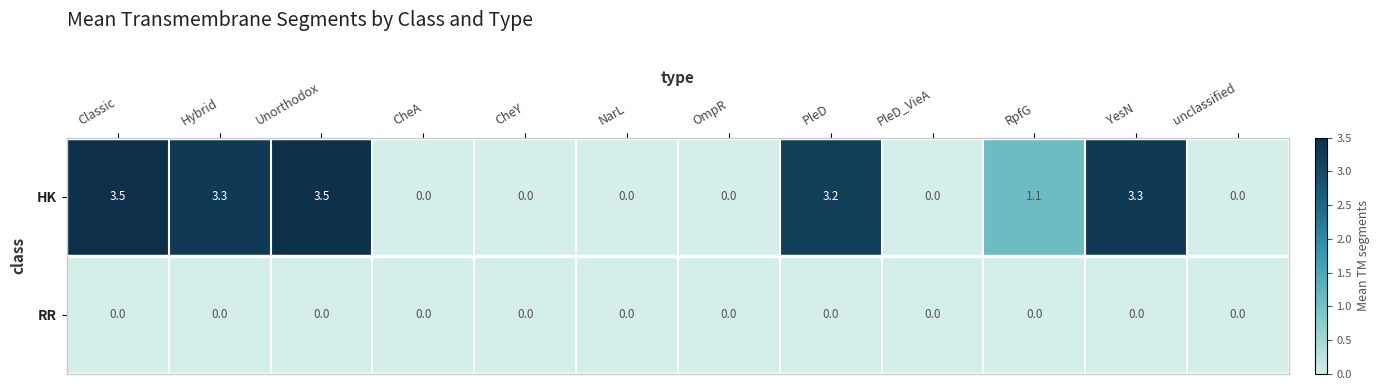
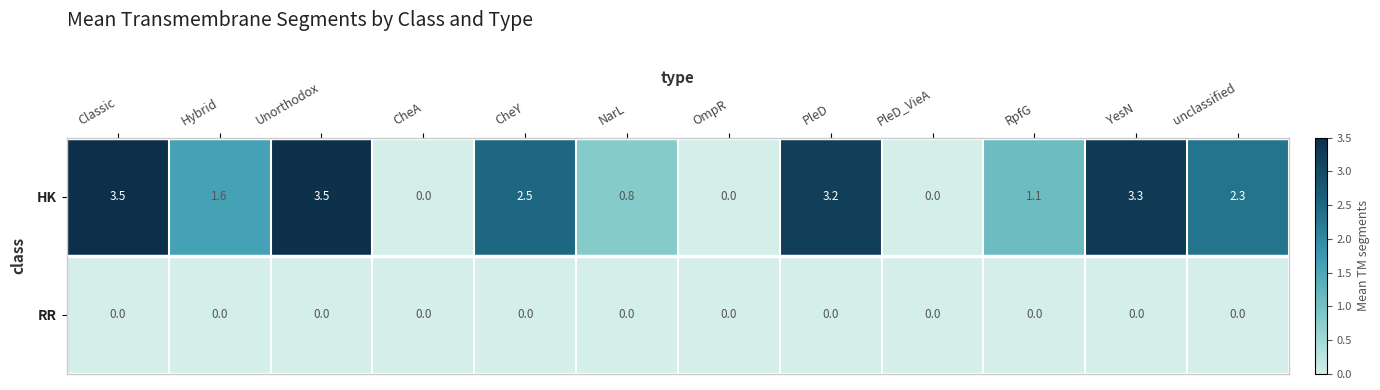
HK, Hybrid: 3.3 -> 1.6
HK, CheY: 0.0 -> 2.5
HK, NarL: 0.0 -> 0.8
HK, unclassified: 0.0 -> 2.3
